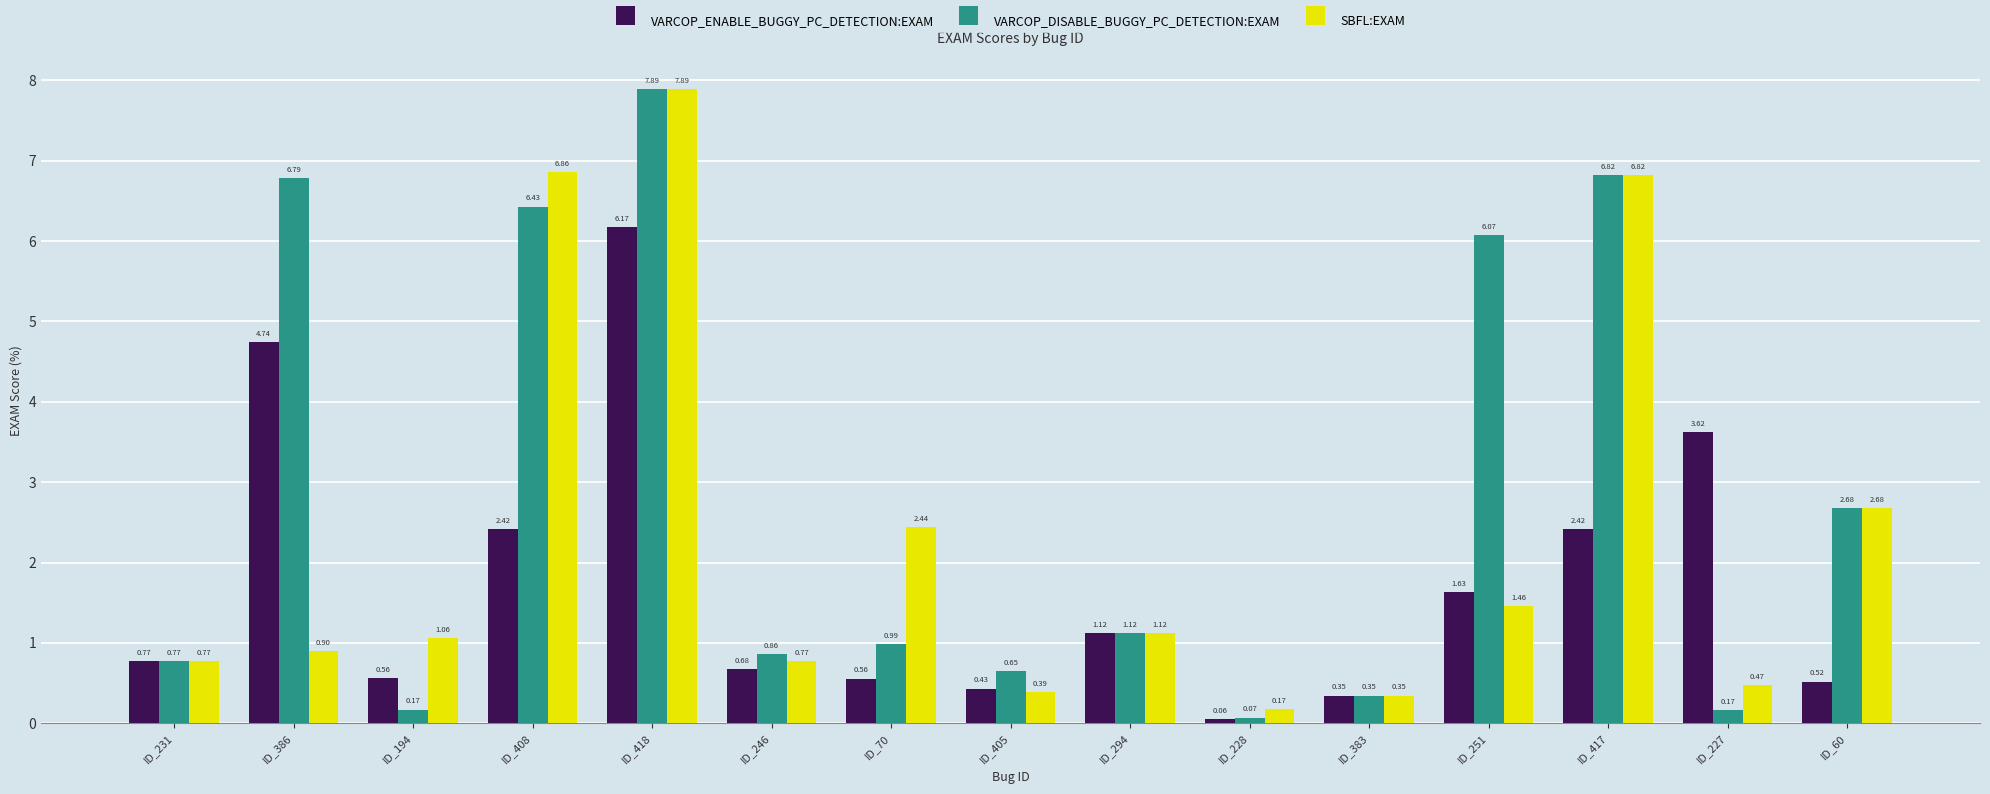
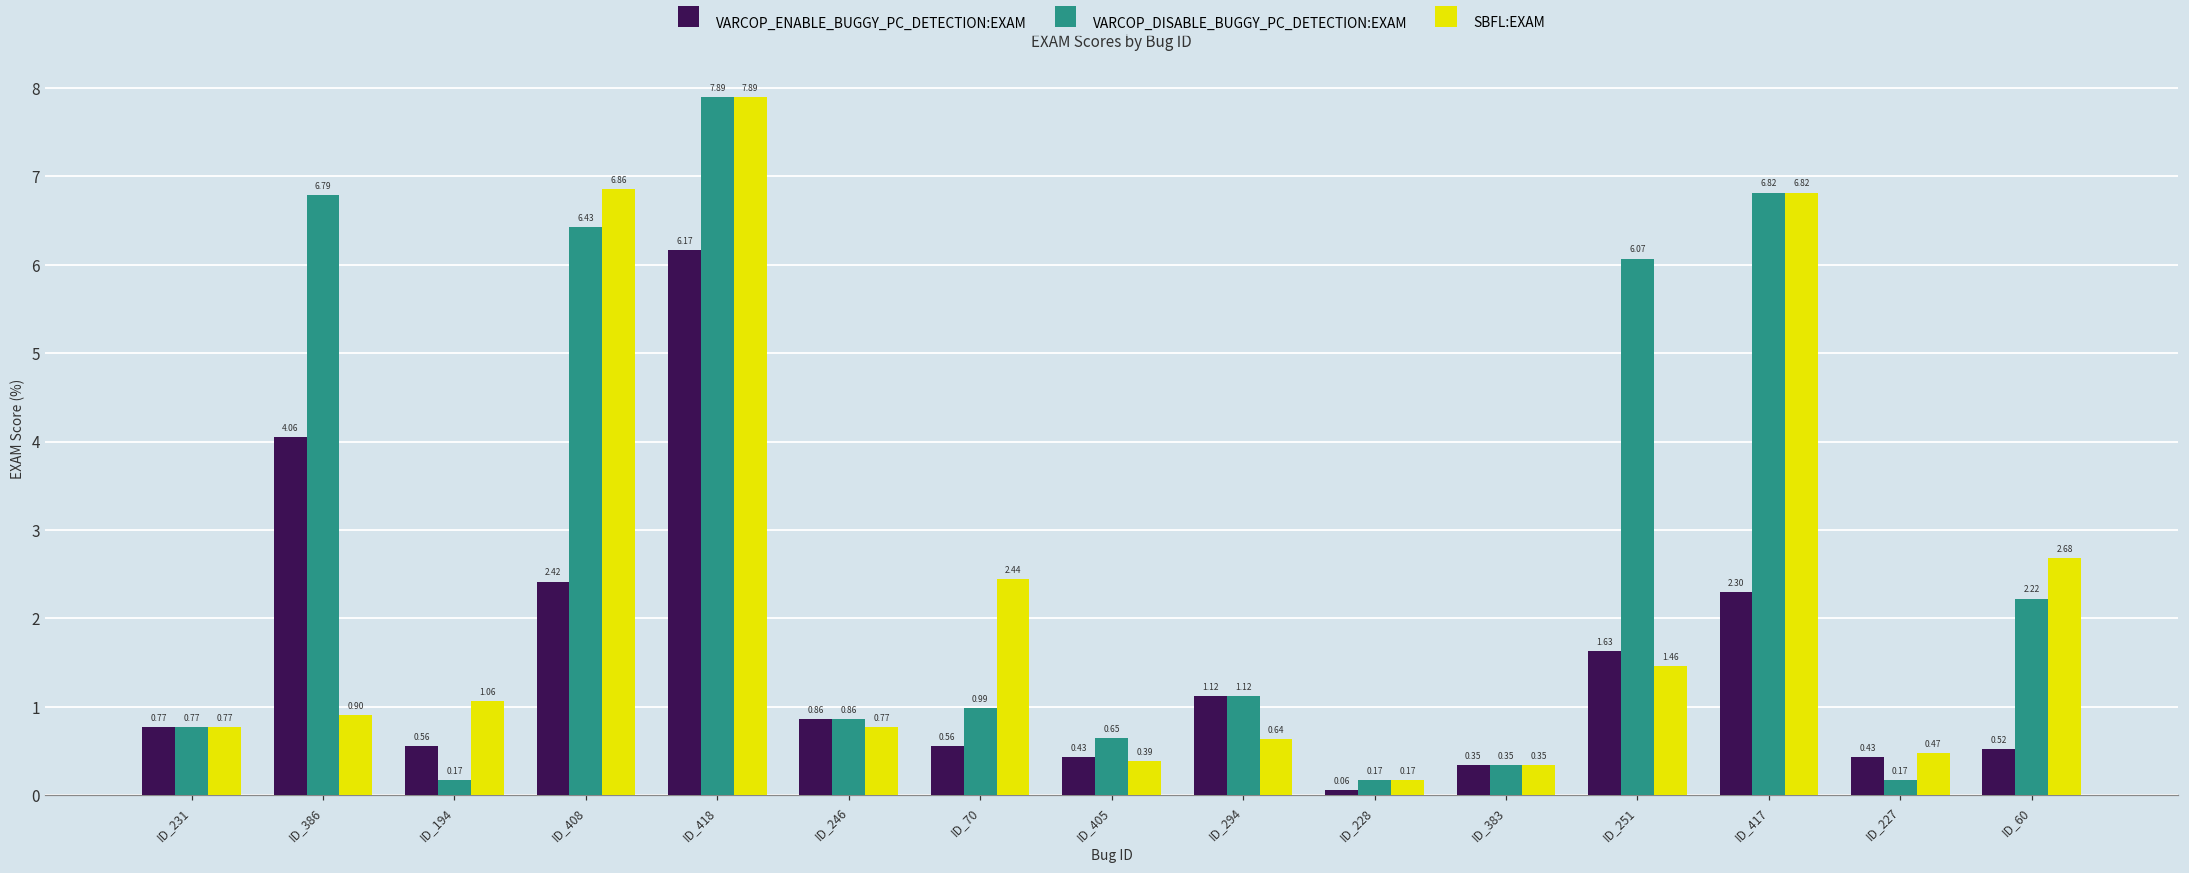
VARCOP_ENABLE_BUGGY_PC_DETECTION:EXAM, ID_386: 4.74 -> 4.06
VARCOP_ENABLE_BUGGY_PC_DETECTION:EXAM, ID_246: 0.68 -> 0.86
SBFL:EXAM, ID_294: 1.12 -> 0.64
VARCOP_DISABLE_BUGGY_PC_DETECTION:EXAM, ID_228: 0.07 -> 0.17
VARCOP_ENABLE_BUGGY_PC_DETECTION:EXAM, ID_417: 2.42 -> 2.30
VARCOP_ENABLE_BUGGY_PC_DETECTION:EXAM, ID_227: 3.62 -> 0.43
VARCOP_DISABLE_BUGGY_PC_DETECTION:EXAM, ID_60: 2.68 -> 2.22
